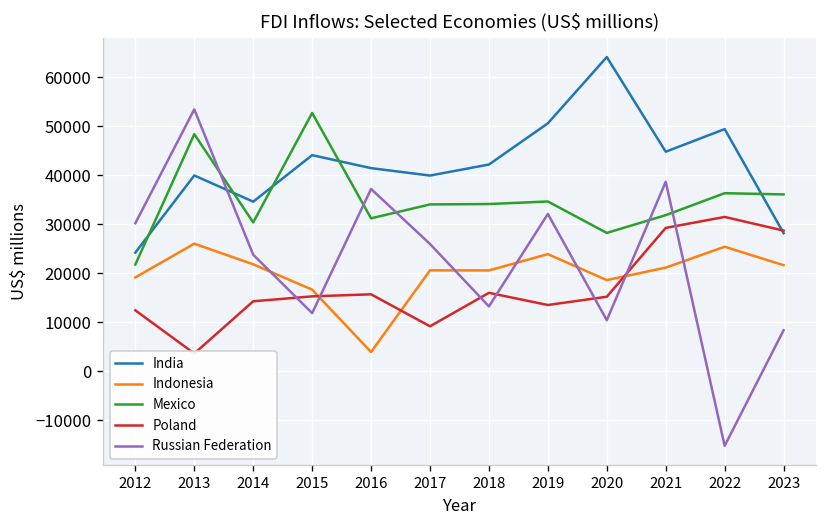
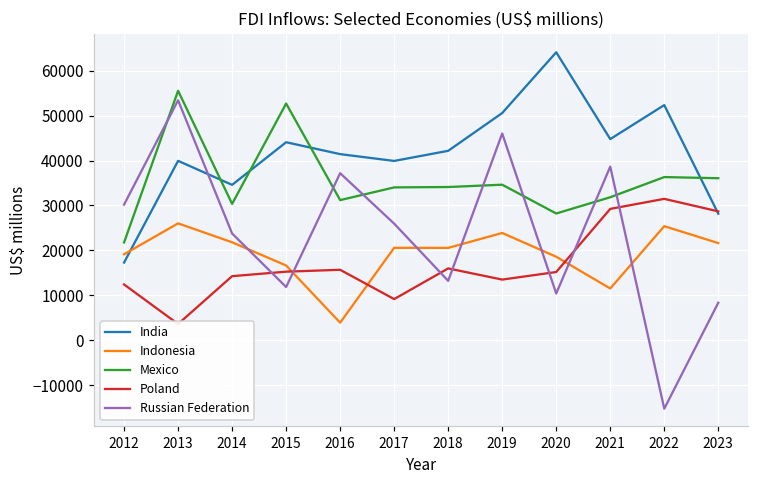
India, 2012: 24000 -> 17000
Mexico, 2013: 48000 -> 56000
Russian Federation, 2019: 32000 -> 46000
Indonesia, 2021: 21000 -> 12000
India, 2022: 49000 -> 52000
